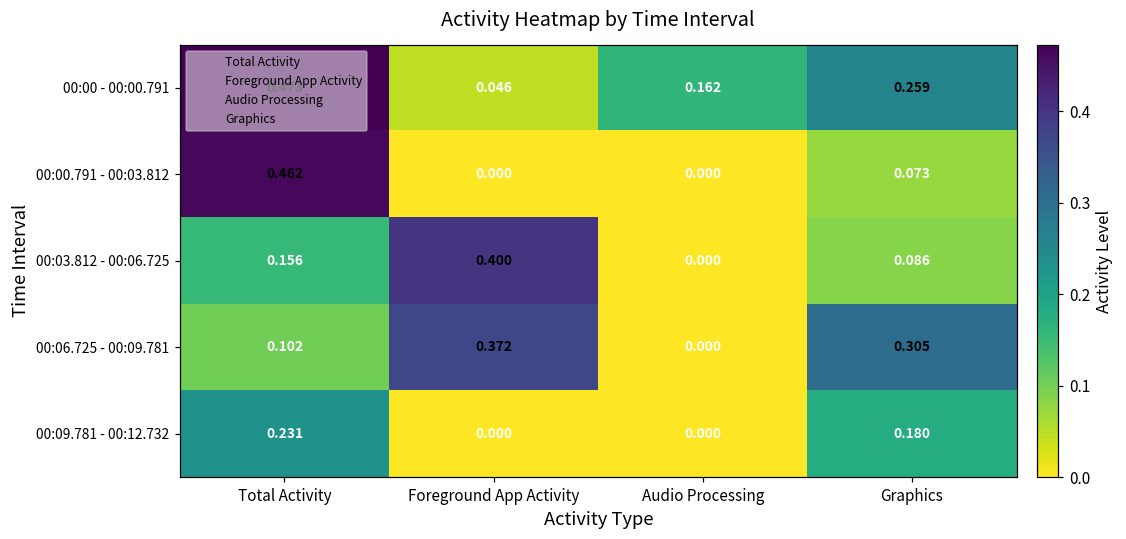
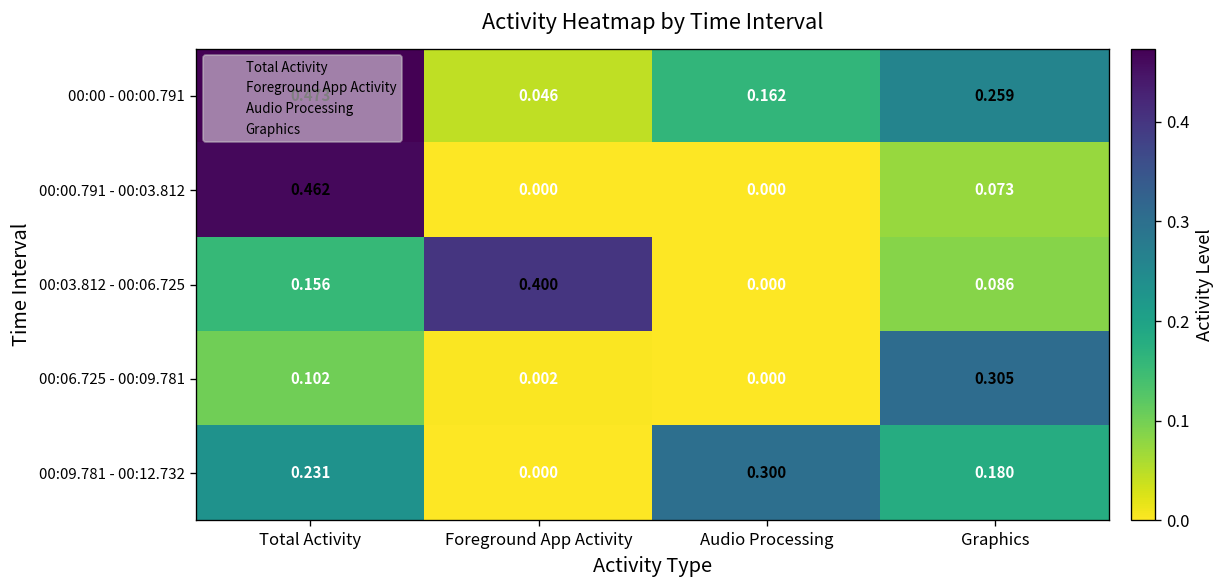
00:06.725 - 00:09.781, Foreground App Activity: 0.372 -> 0.002
00:09.781 - 00:12.732, Audio Processing: 0.000 -> 0.300
